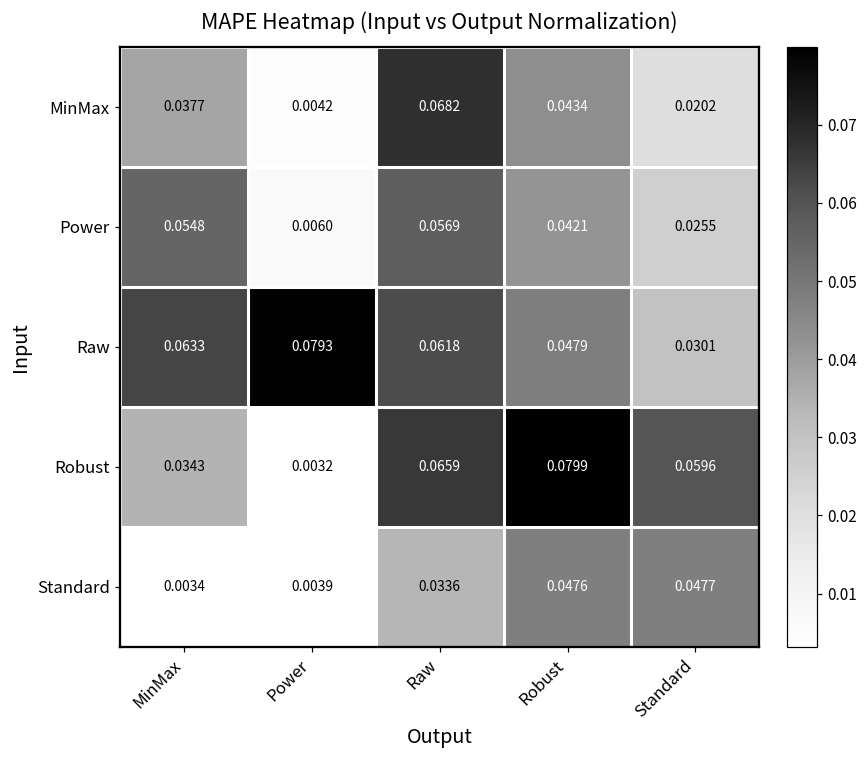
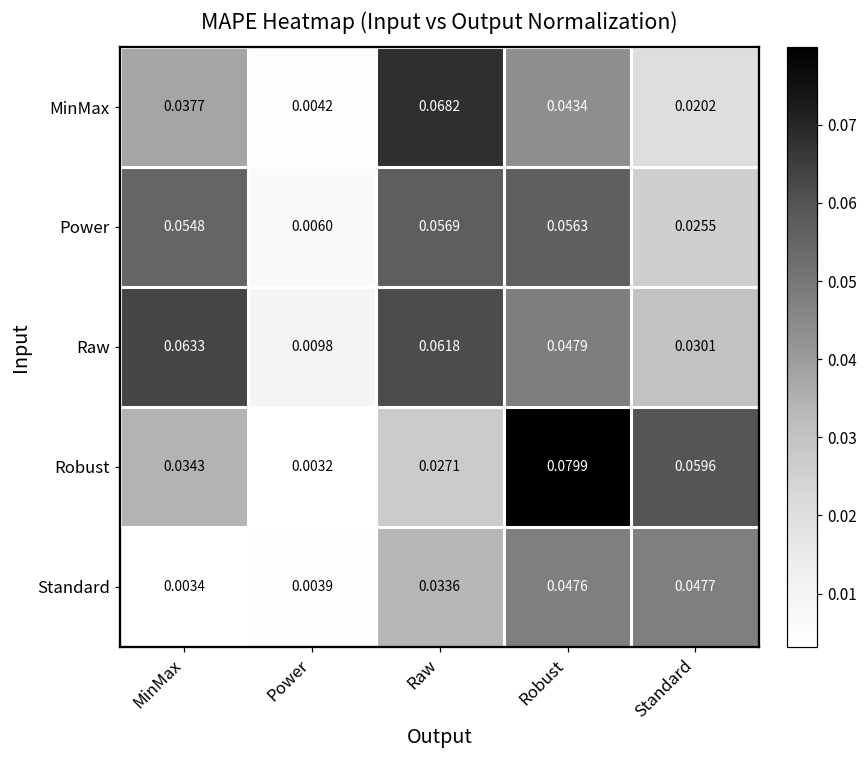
Power, Robust: 0.0421 -> 0.0563
Raw, Power: 0.0793 -> 0.0098
Robust, Raw: 0.0659 -> 0.0271
